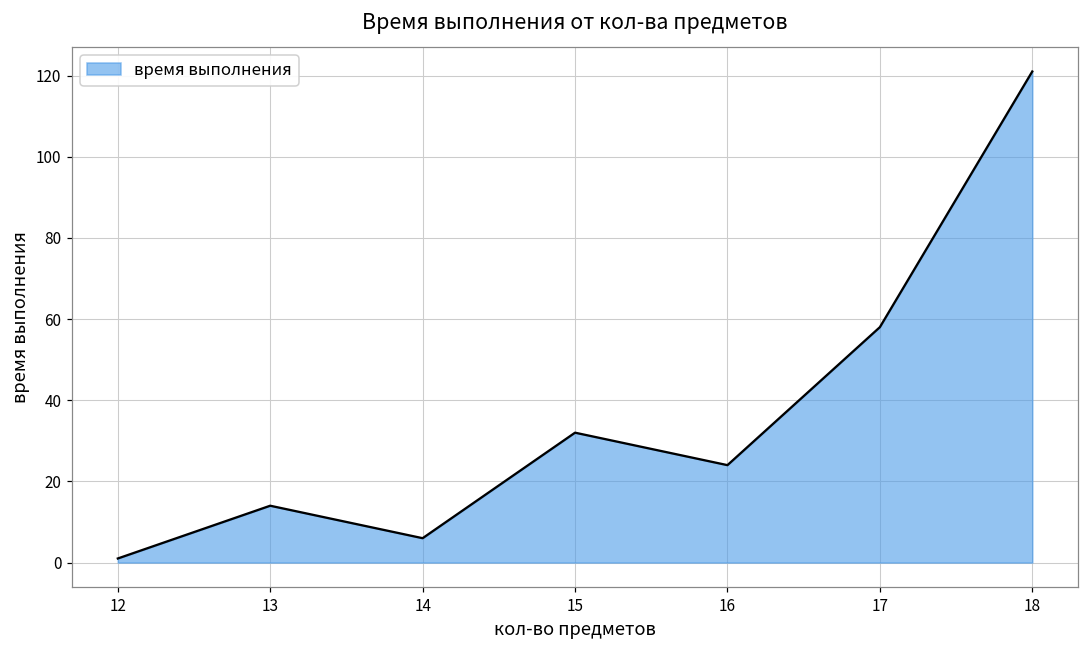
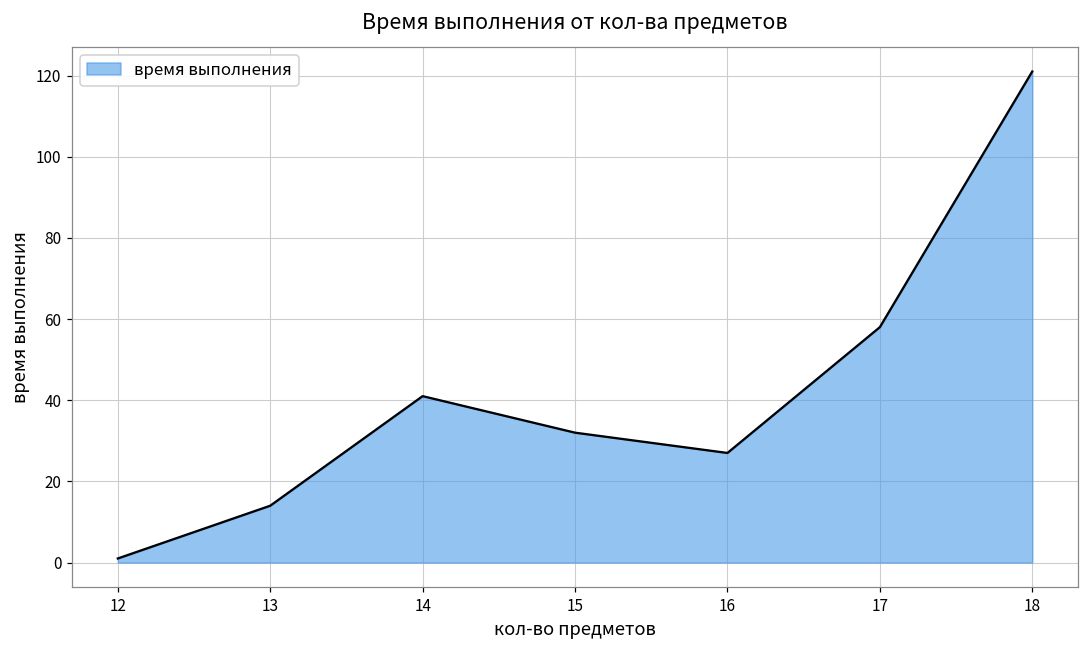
14: 6 -> 41
16: 24 -> 27
